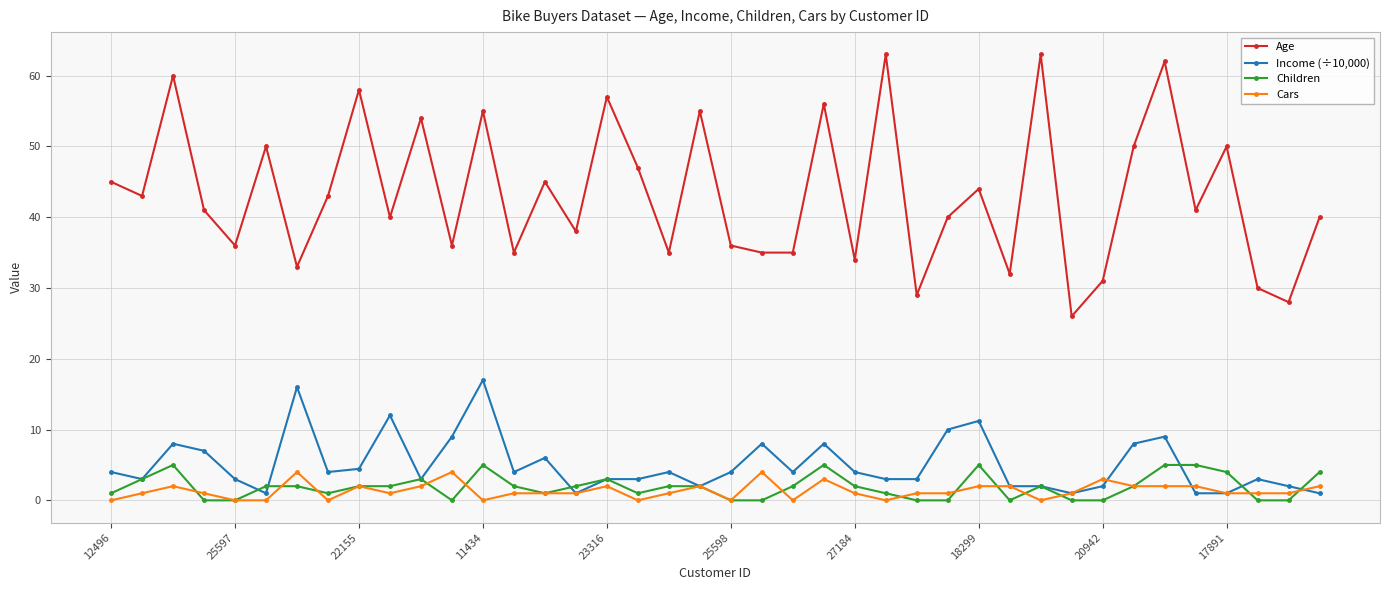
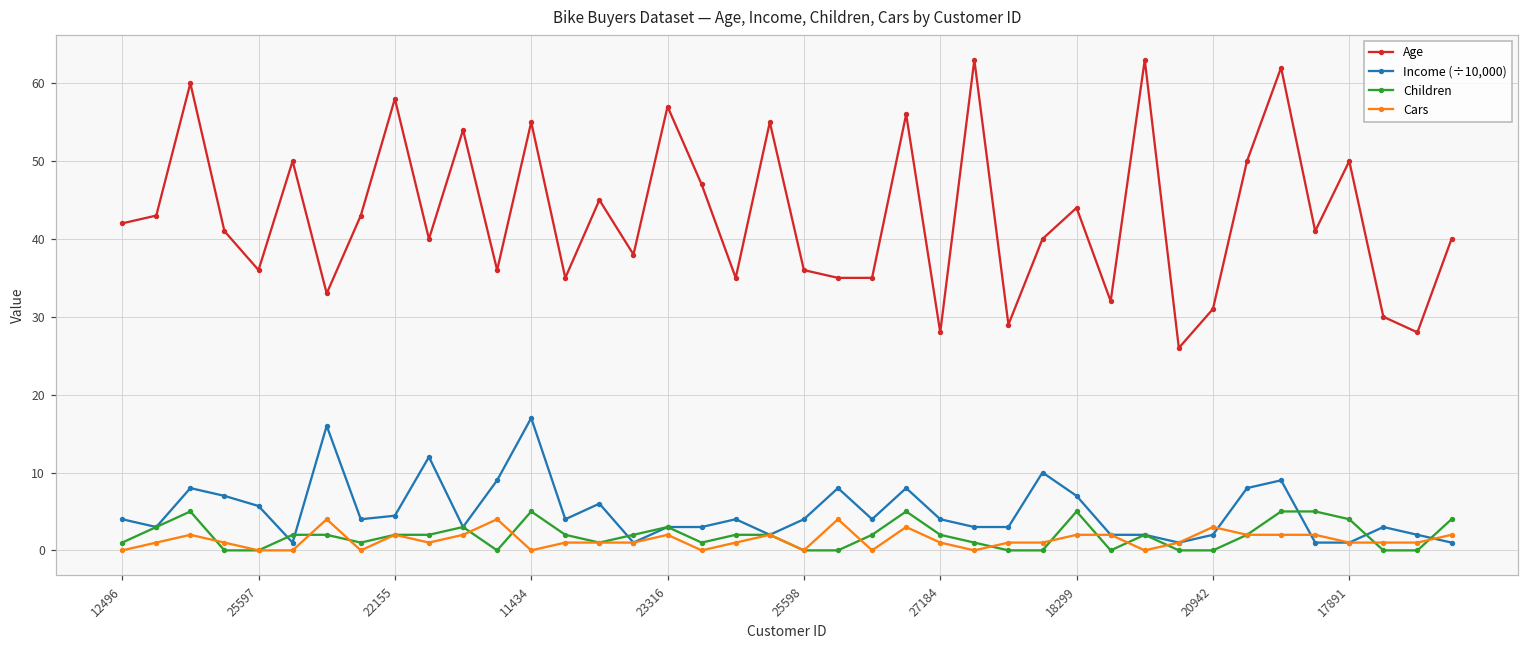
Age, 12496: 45 -> 42
Income (÷10,000), 25597: 3 -> 6
Age, 27184: 34 -> 28
Income (÷10,000), 18299: 11 -> 7
